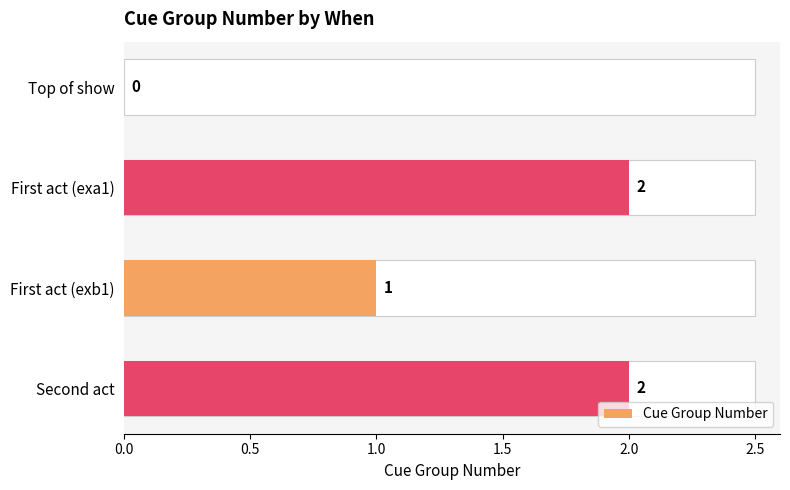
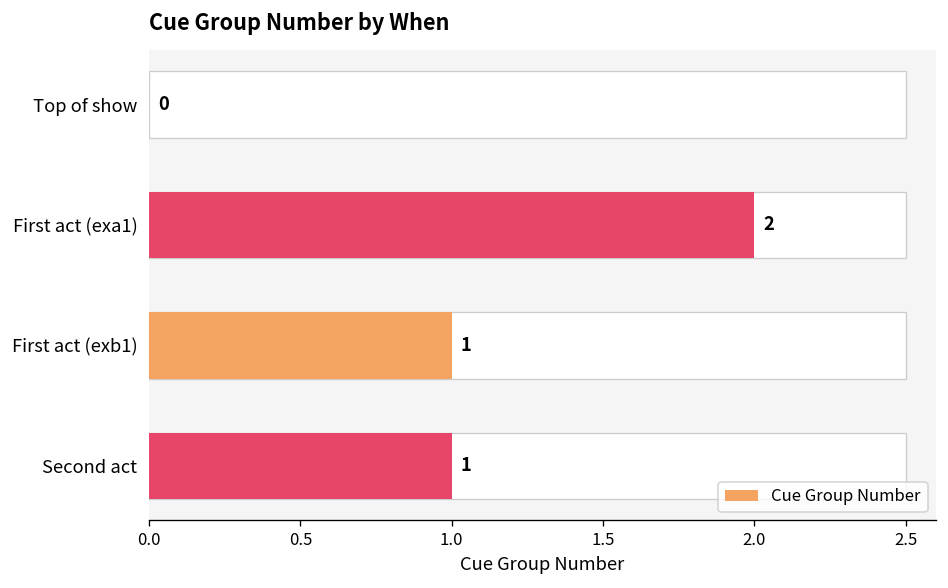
Cue Group Number, Second act: 2 -> 1
